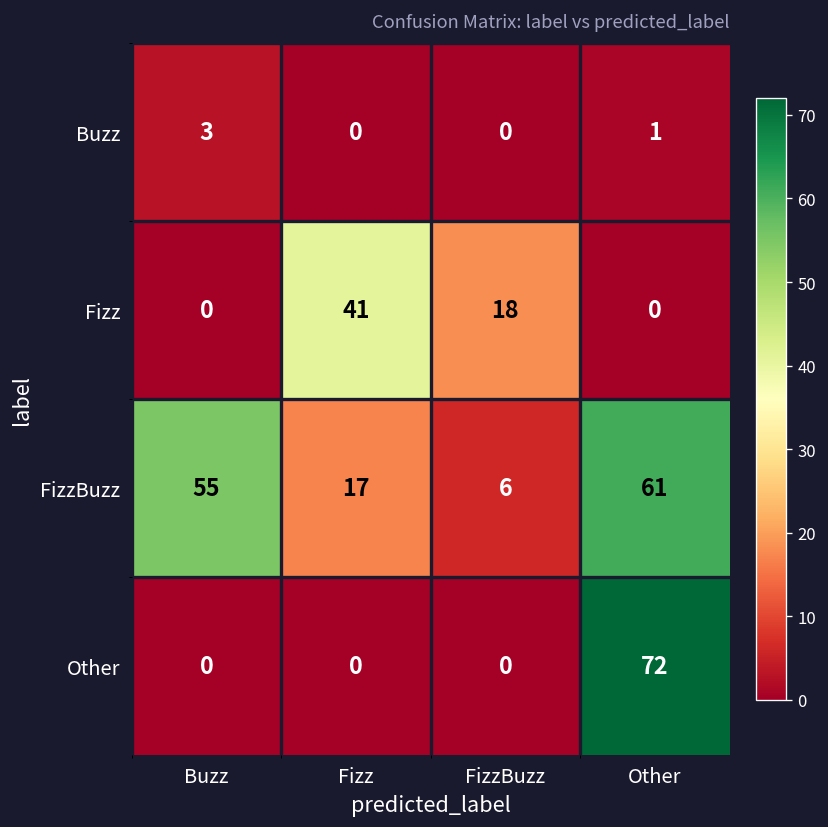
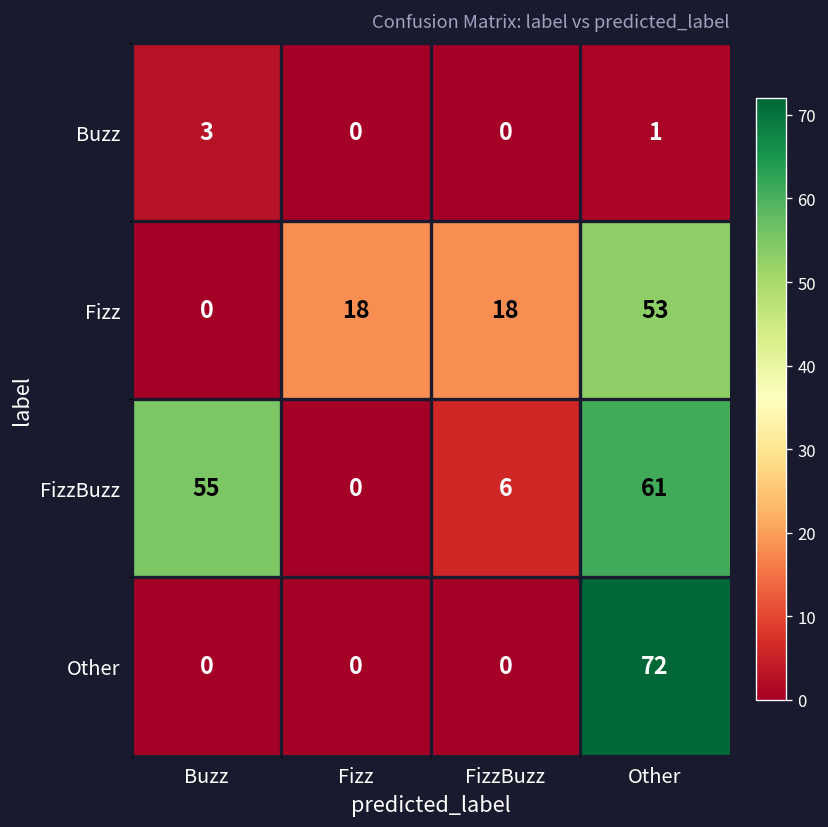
Fizz, Fizz: 41 -> 18
Fizz, Other: 0 -> 53
FizzBuzz, Fizz: 17 -> 0
